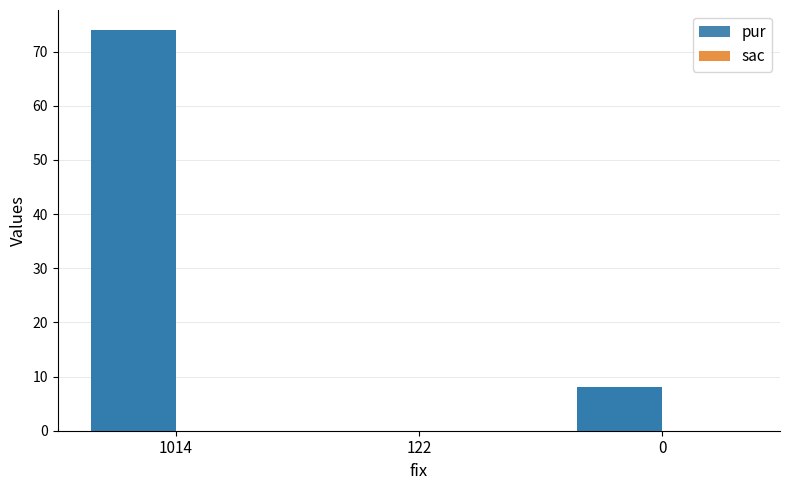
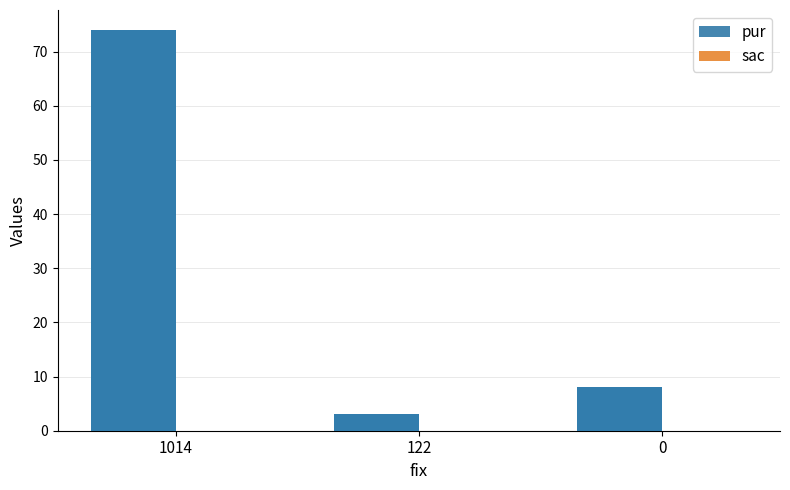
pur, 122: 0 -> 3
